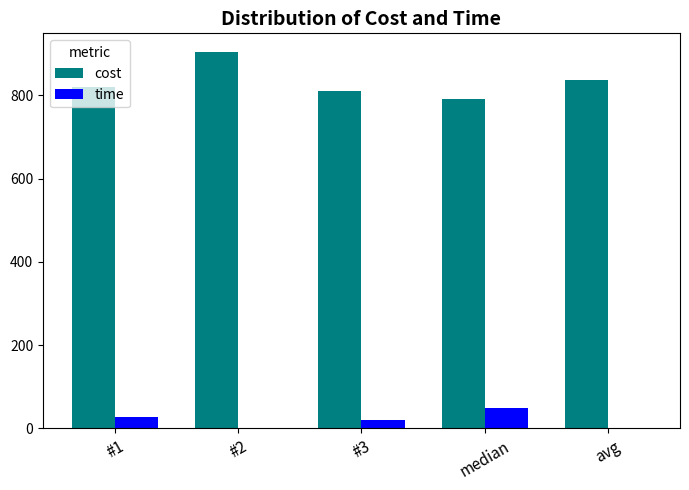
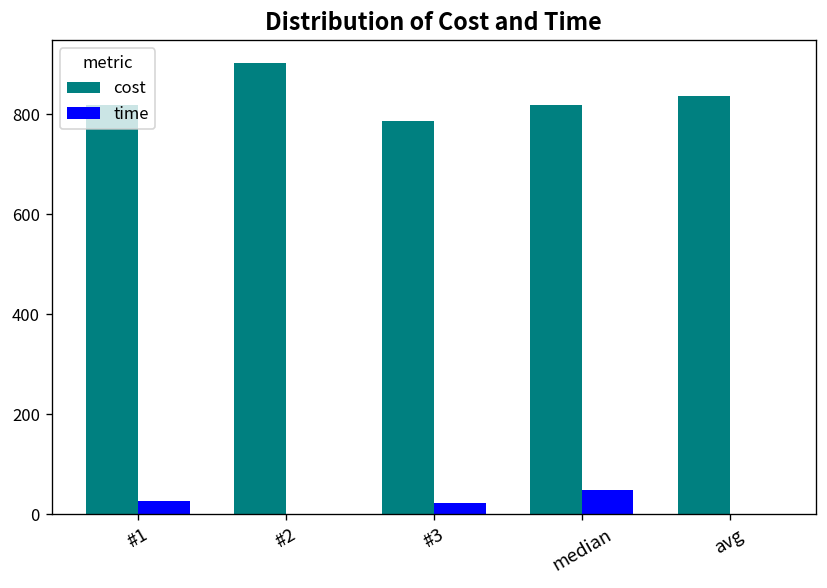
cost, #3: 810 -> 790
cost, median: 790 -> 820
